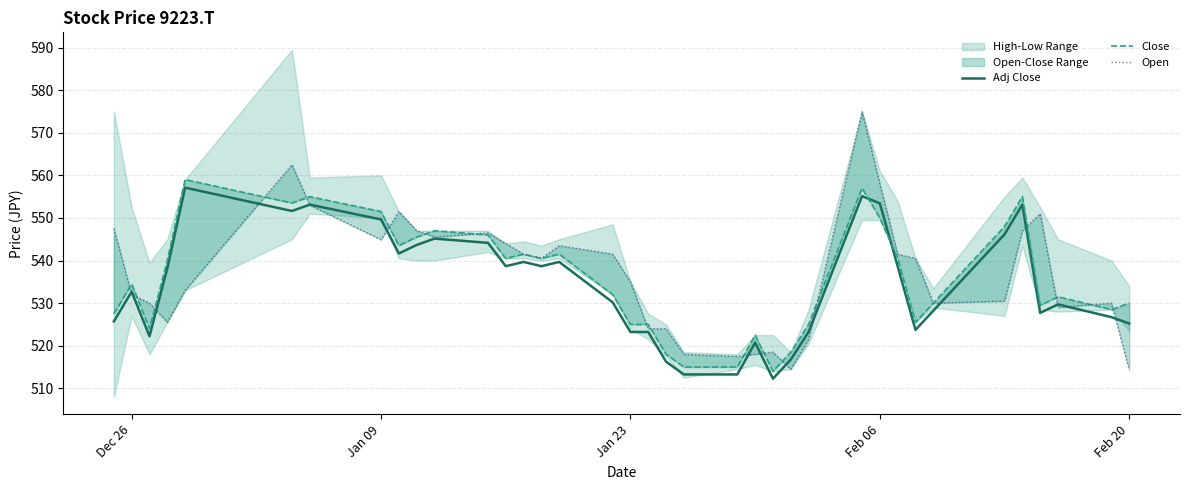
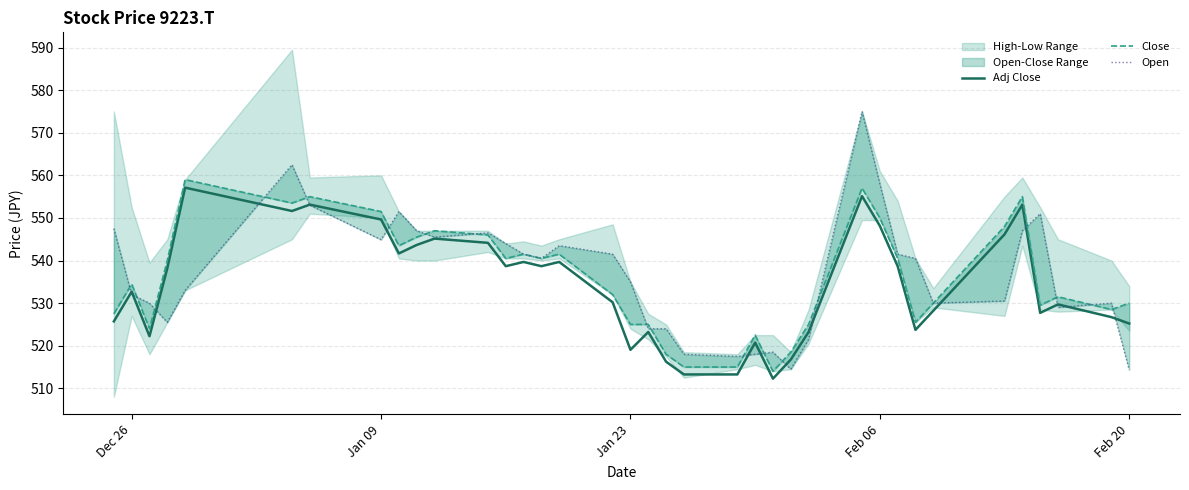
Adj Close, Jan 23: 523 -> 519
Adj Close, Feb 06: 553 -> 548
